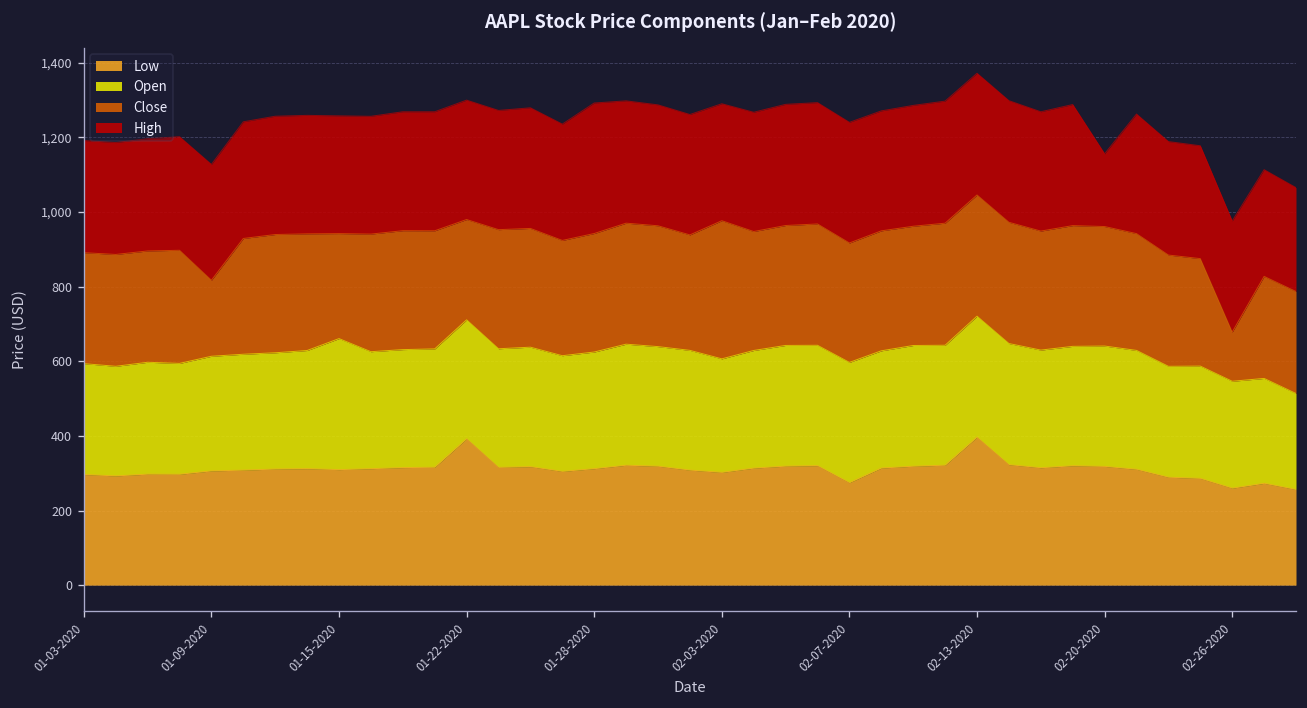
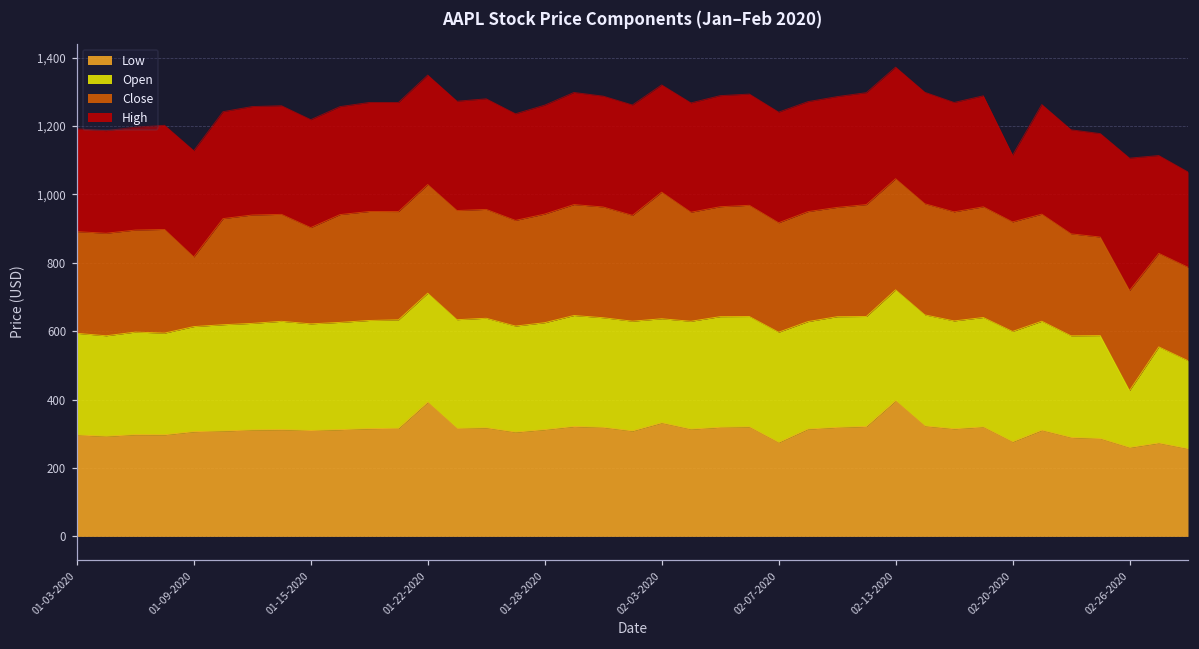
Open, 01-15-2020: 350 -> 310
Close, 01-22-2020: 270 -> 320
High, 01-28-2020: 350 -> 320
Low, 02-03-2020: 300 -> 330
Low, 02-20-2020: 320 -> 280
Open, 02-26-2020: 290 -> 170
Close, 02-26-2020: 130 -> 290
High, 02-26-2020: 300 -> 390
